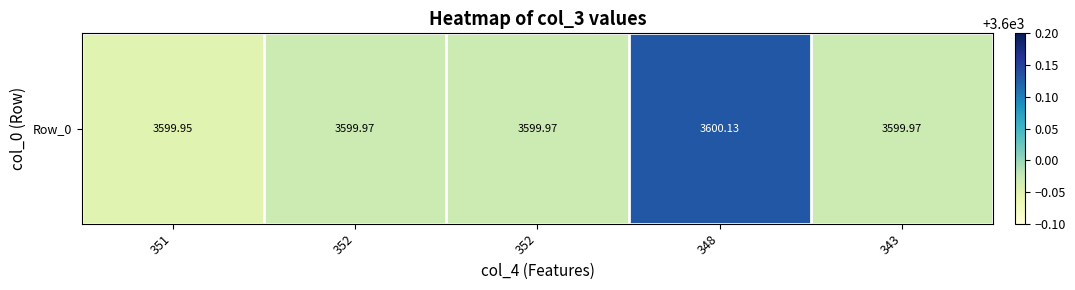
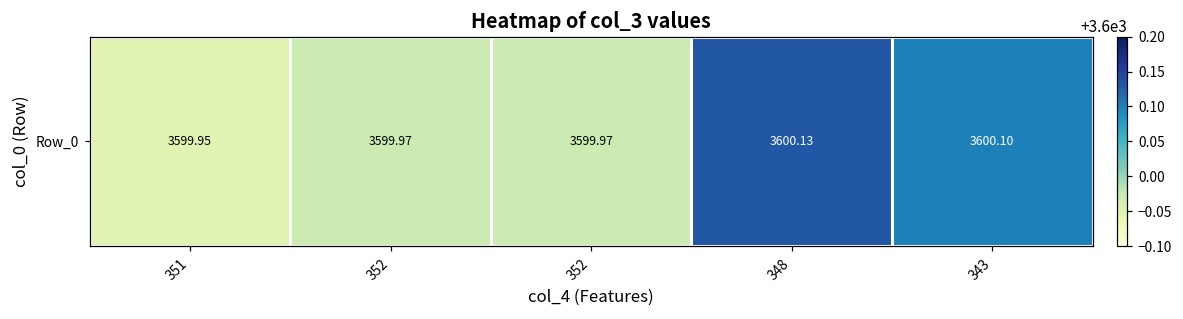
Row_0, 343: 3599.97 -> 3600.10
